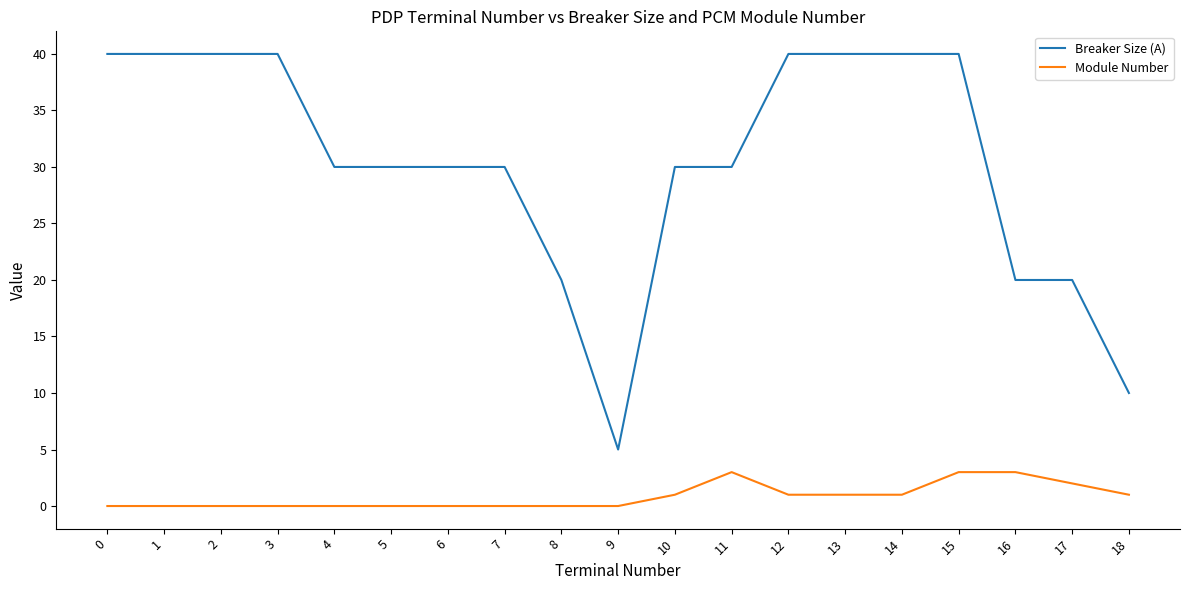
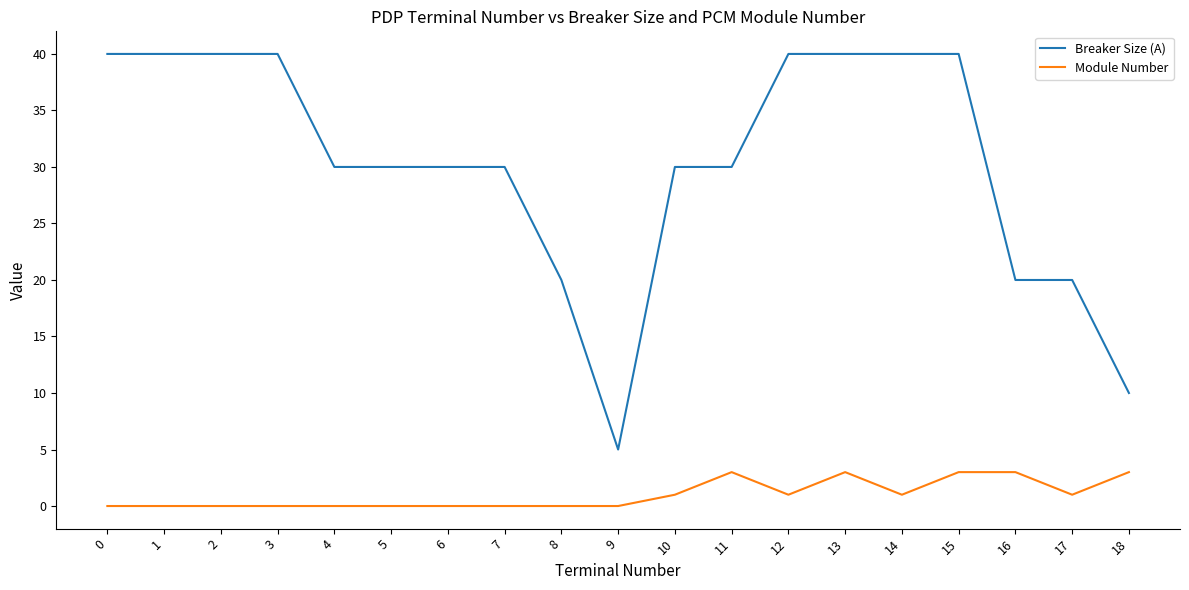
Module Number, 13: 1 -> 3
Module Number, 17: 2 -> 1
Module Number, 18: 1 -> 3
